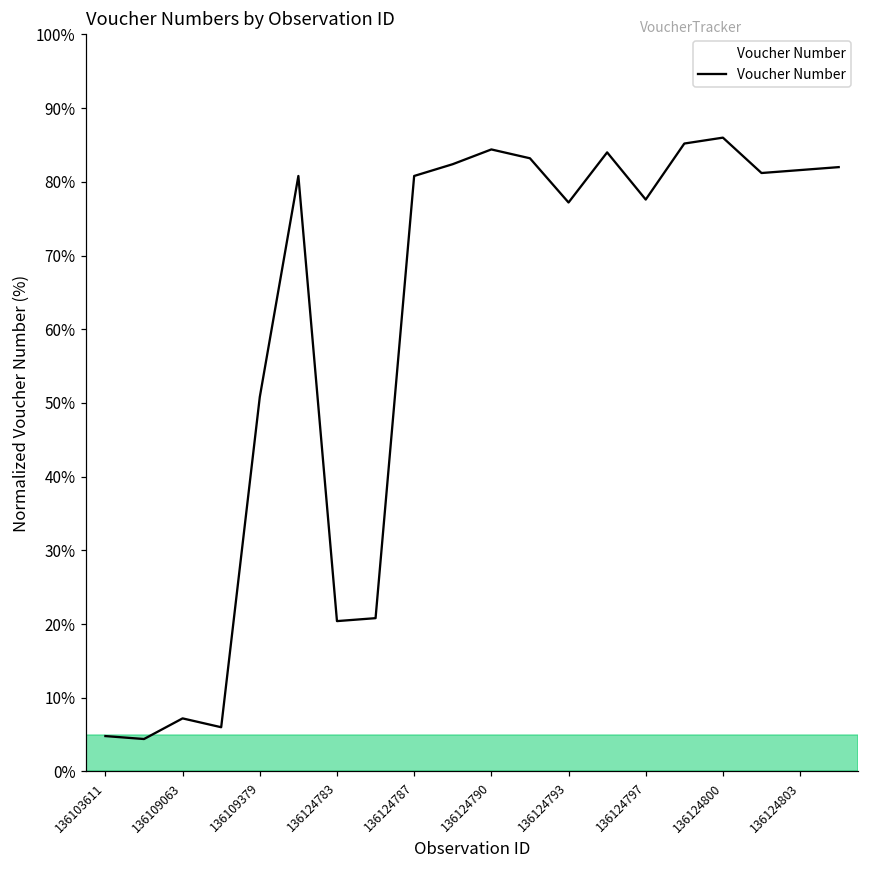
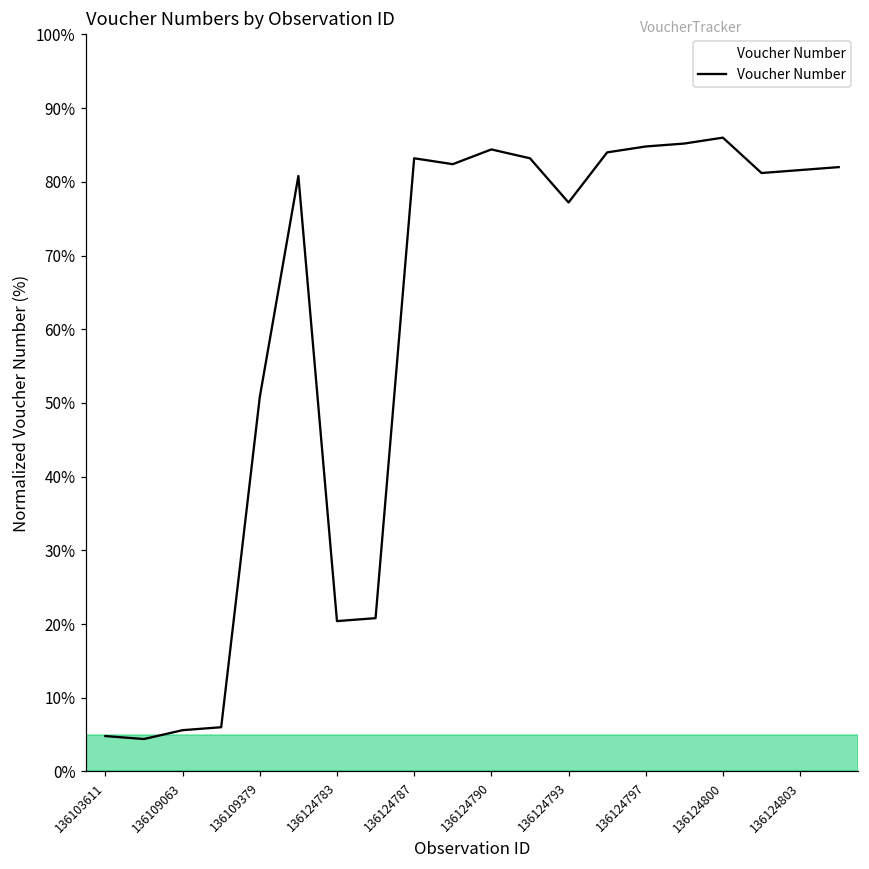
136109063: 7% -> 6%
136124787: 81% -> 83%
136124797: 78% -> 85%
